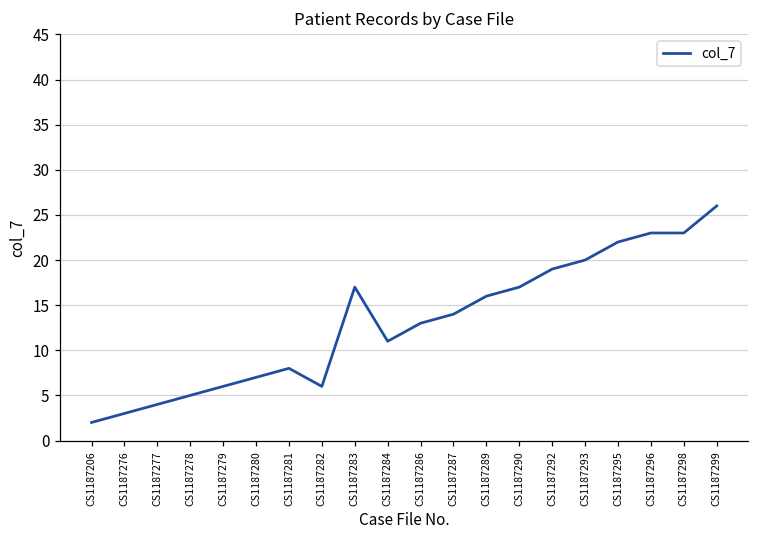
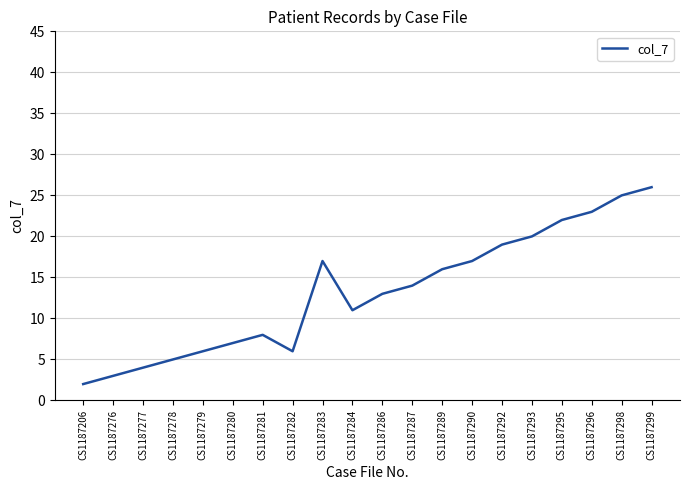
CS1187298: 23 -> 25
